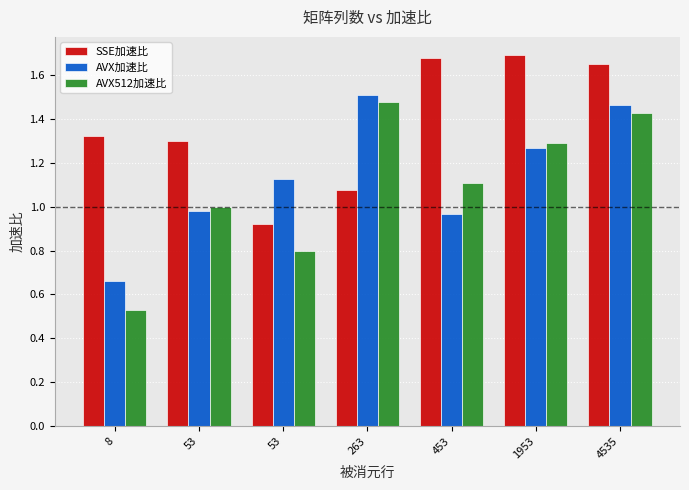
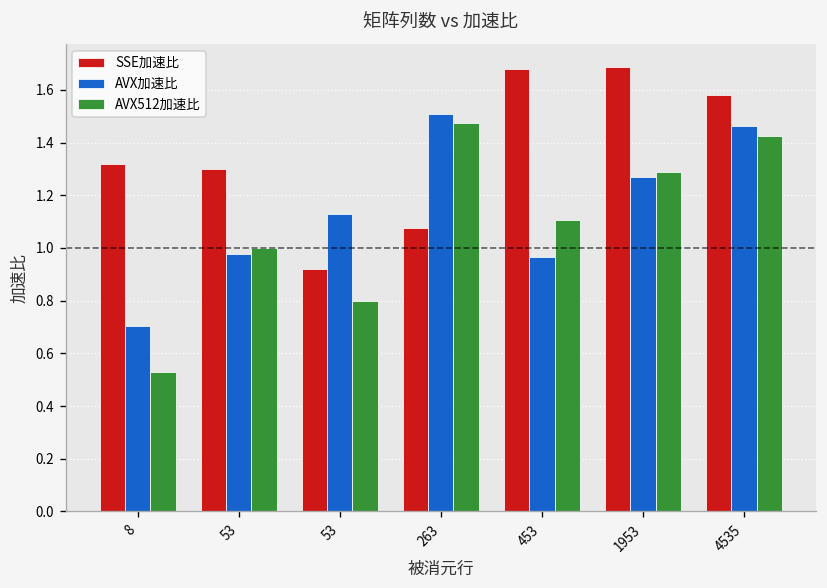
AVX加速比, 8: 0.66 -> 0.70
SSE加速比, 4535: 1.65 -> 1.58
